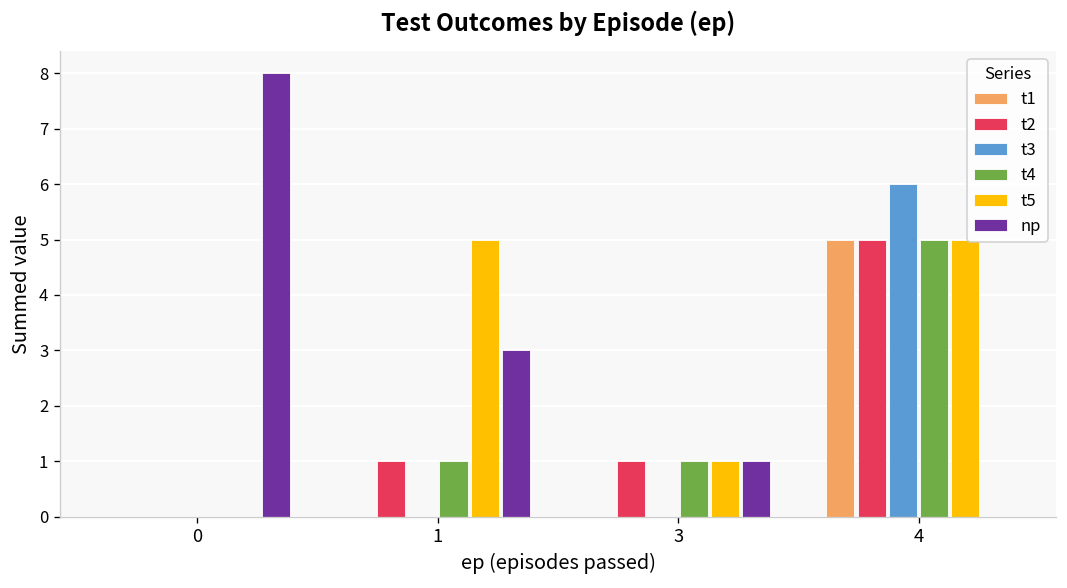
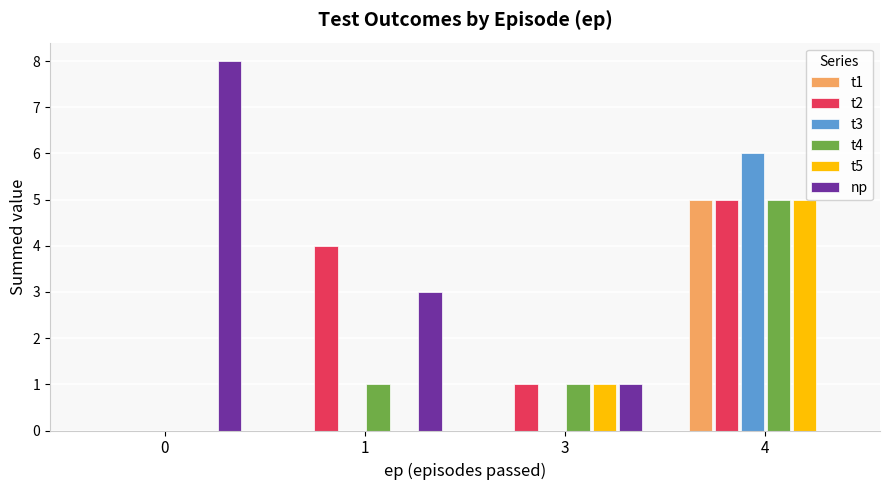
t2, 1: 1 -> 4
t5, 1: 5 -> 0
